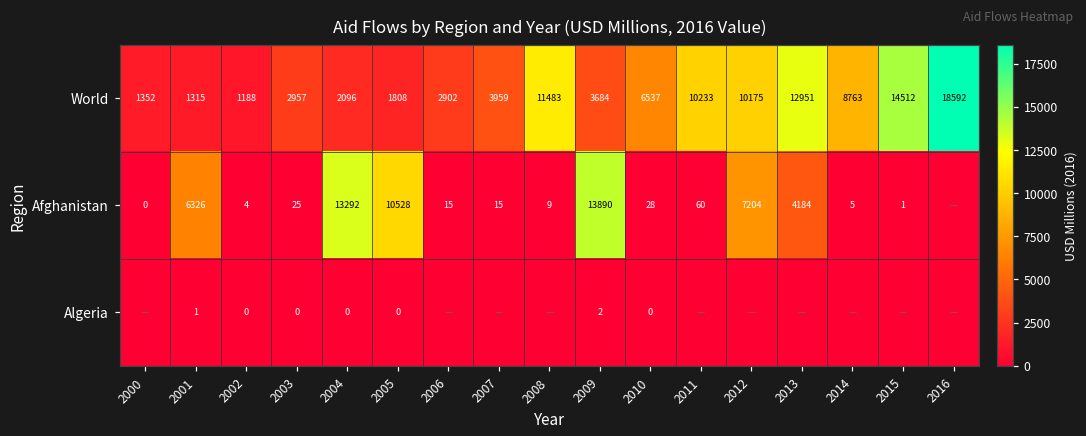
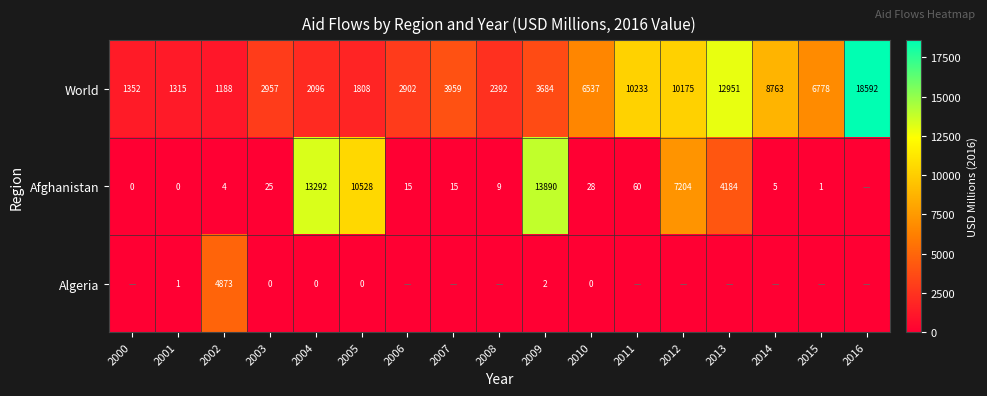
World, 2008: 11483 -> 2392
World, 2015: 14512 -> 6778
Afghanistan, 2001: 6326 -> 0
Algeria, 2002: 0 -> 4873
